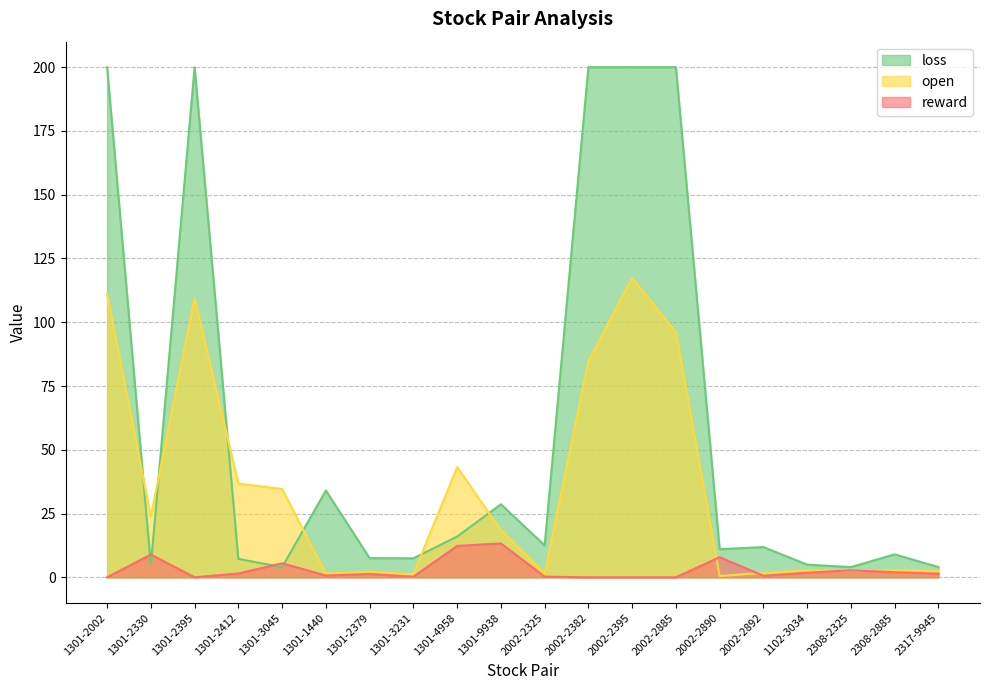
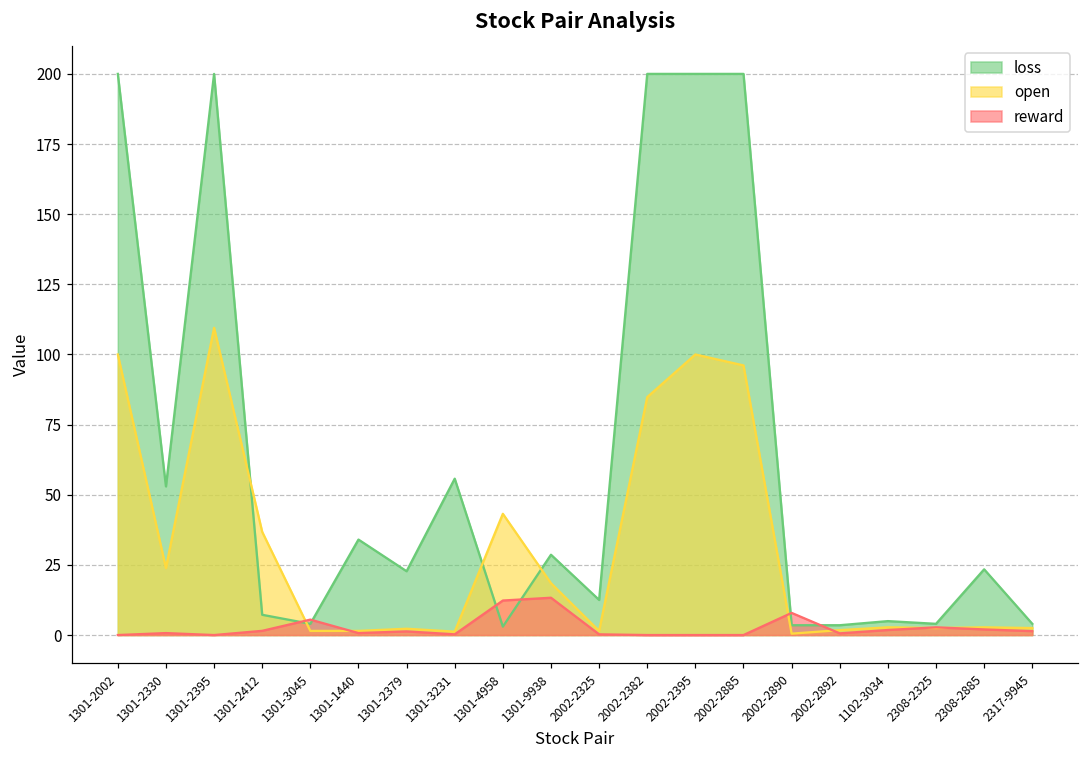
open, 1301-2002: 111 -> 100
loss, 1301-2330: 5 -> 53
reward, 1301-2330: 9 -> 1
open, 1301-3045: 35 -> 1
loss, 1301-2379: 8 -> 23
loss, 1301-3231: 7 -> 56
loss, 1301-4958: 16 -> 3
open, 2002-2395: 117 -> 100
loss, 2002-2890: 11 -> 4
loss, 2002-2892: 12 -> 3
loss, 2308-2885: 9 -> 23
